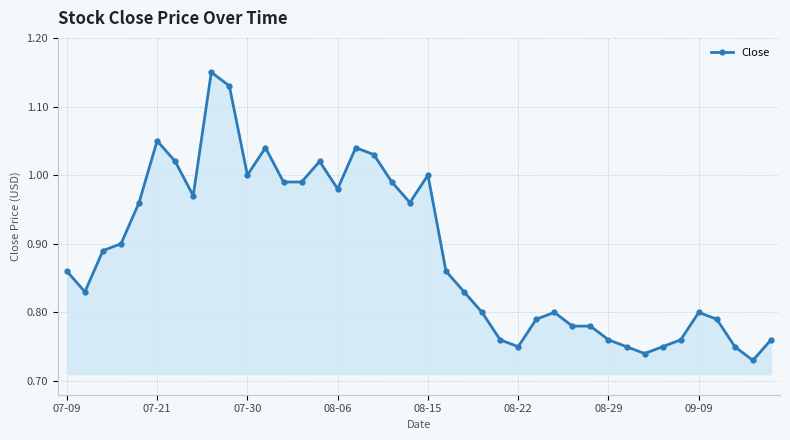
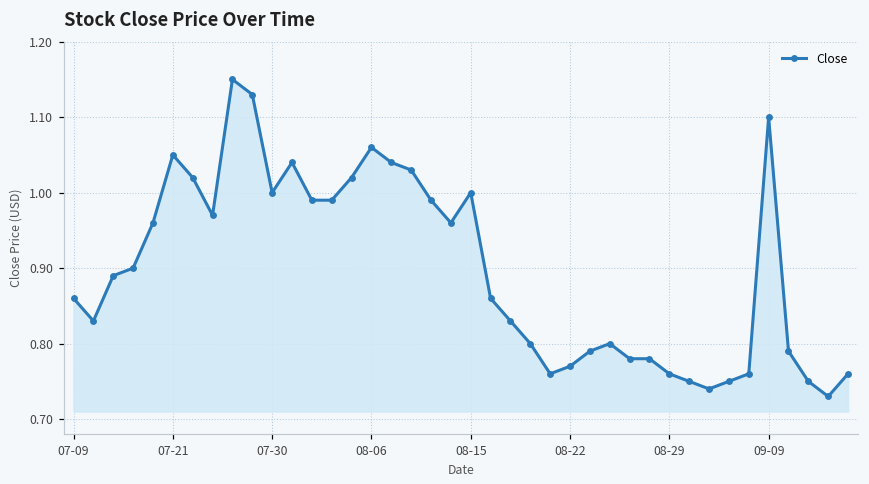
08-06: 0.98 -> 1.06
08-22: 0.75 -> 0.77
09-09: 0.8 -> 1.1
